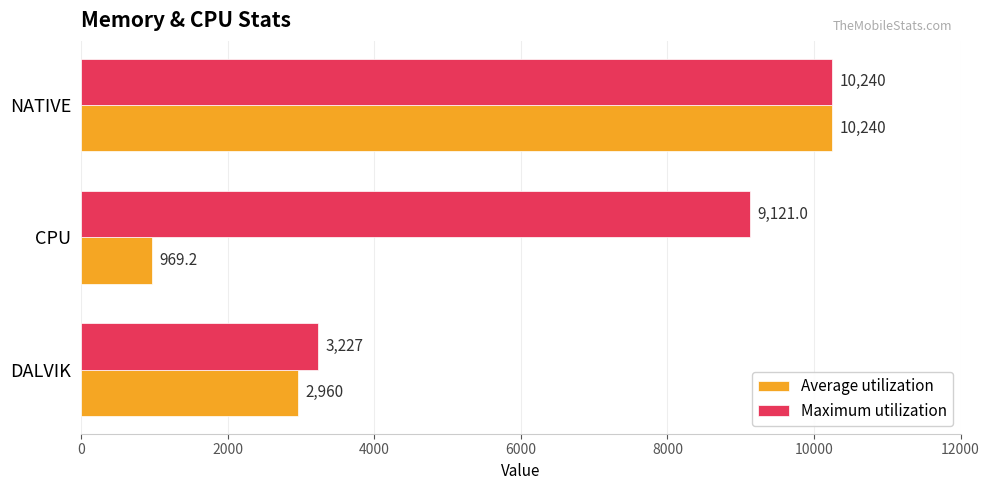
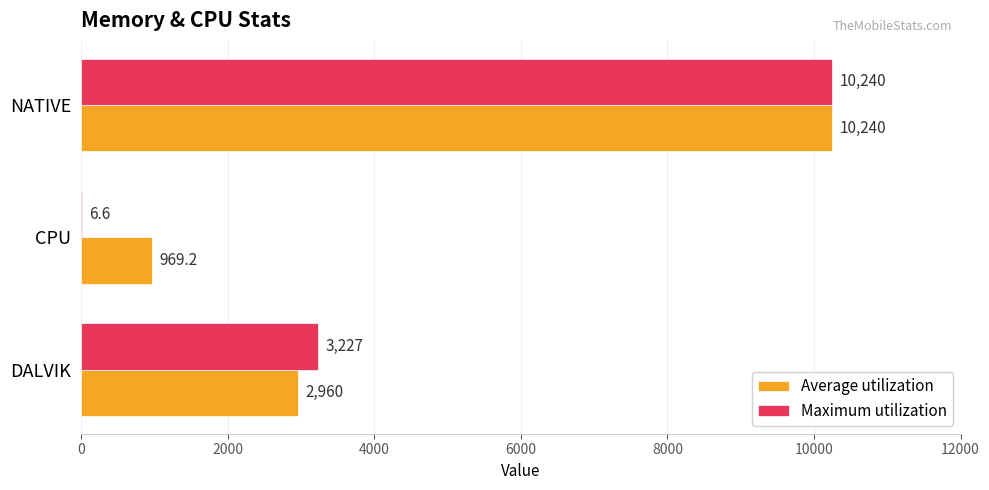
Maximum utilization, CPU: 9,121.0 -> 6.6
